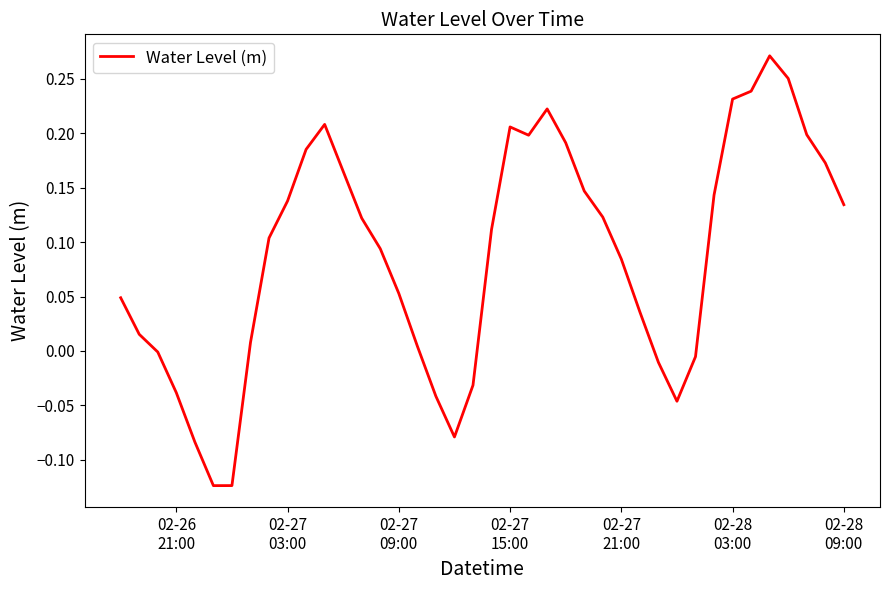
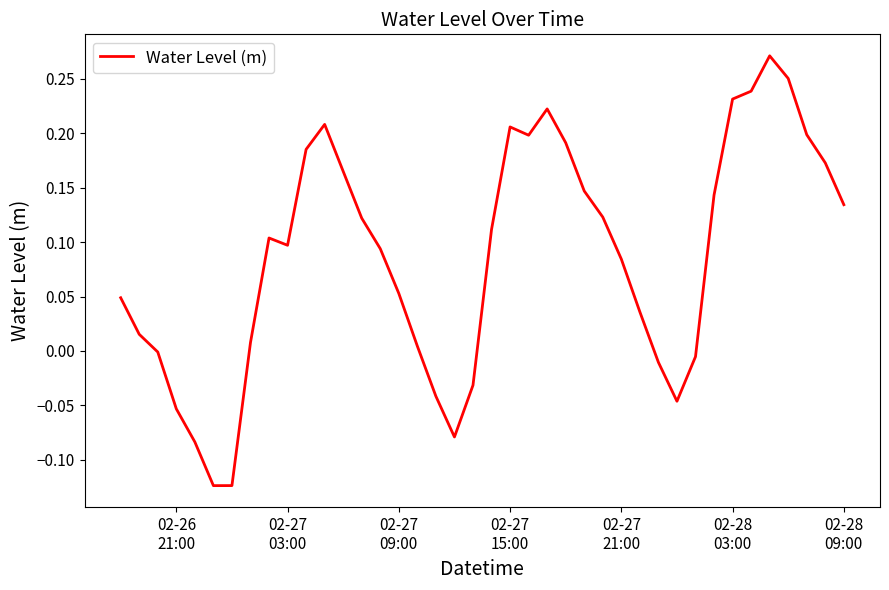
02-26 21:00: -0.038 -> -0.053
02-27 03:00: 0.138 -> 0.097
